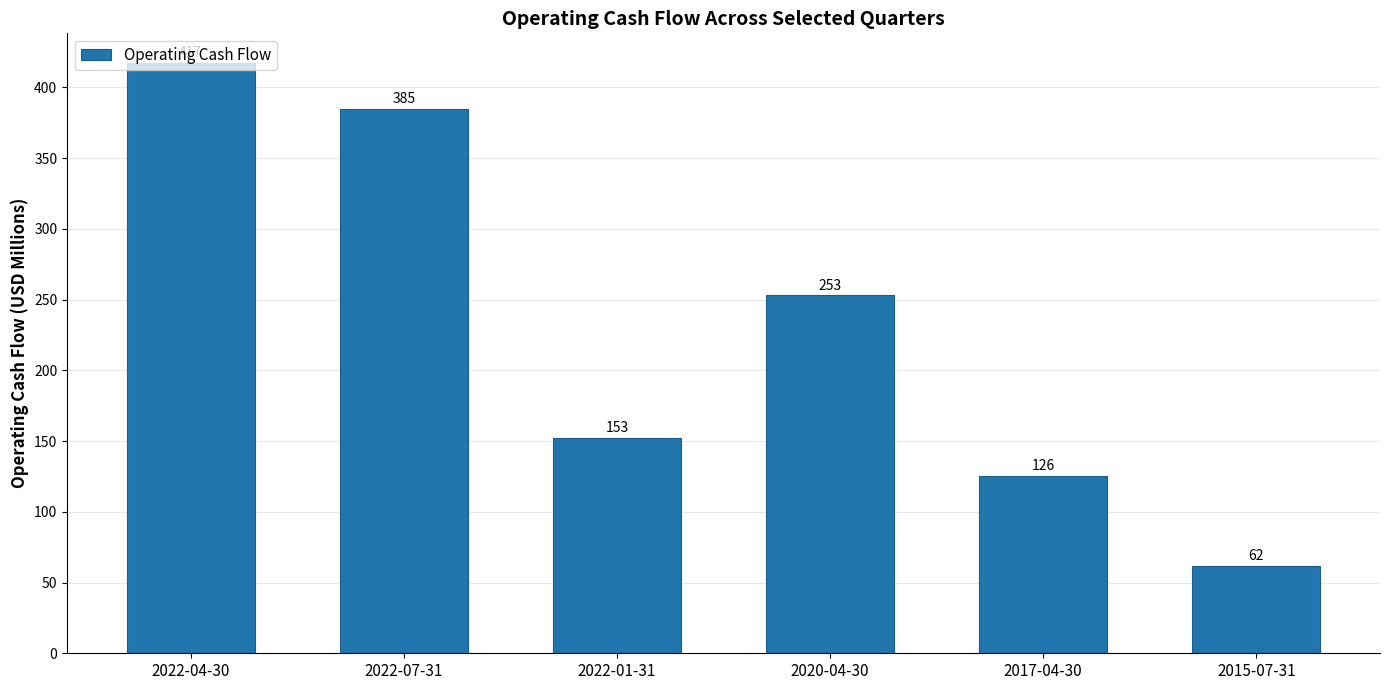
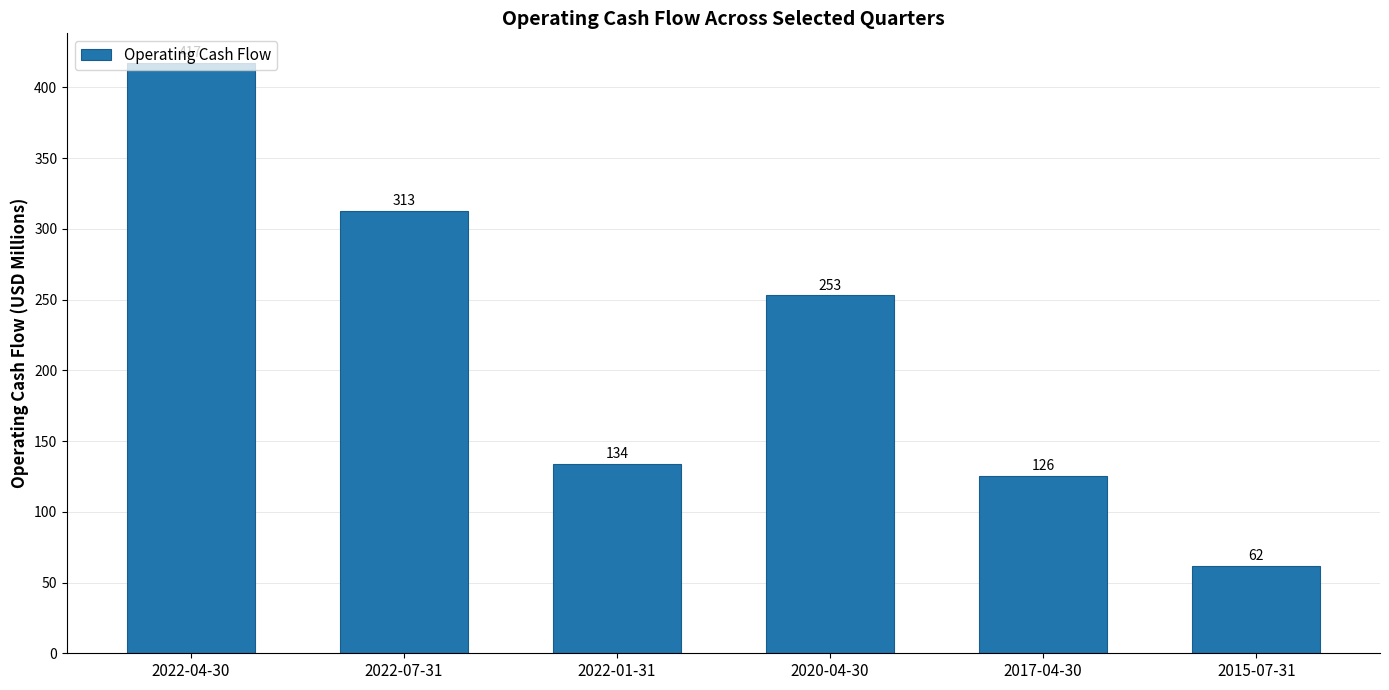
2022-07-31: 385 -> 313
2022-01-31: 153 -> 134
